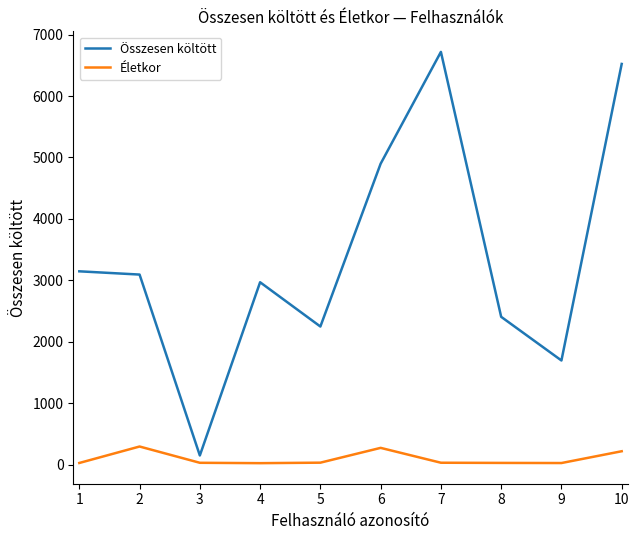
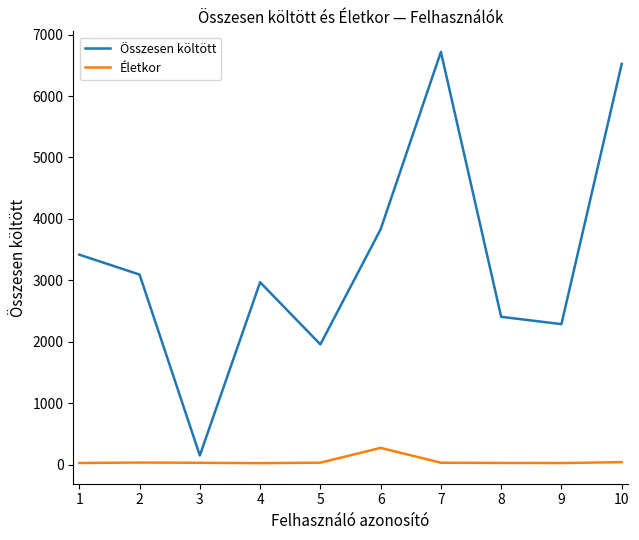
Összesen költött, 1: 3100 -> 3400
Életkor, 2: 300 -> 0
Összesen költött, 5: 2200 -> 2000
Összesen költött, 6: 4900 -> 3800
Összesen költött, 9: 1700 -> 2300
Életkor, 10: 200 -> 0
